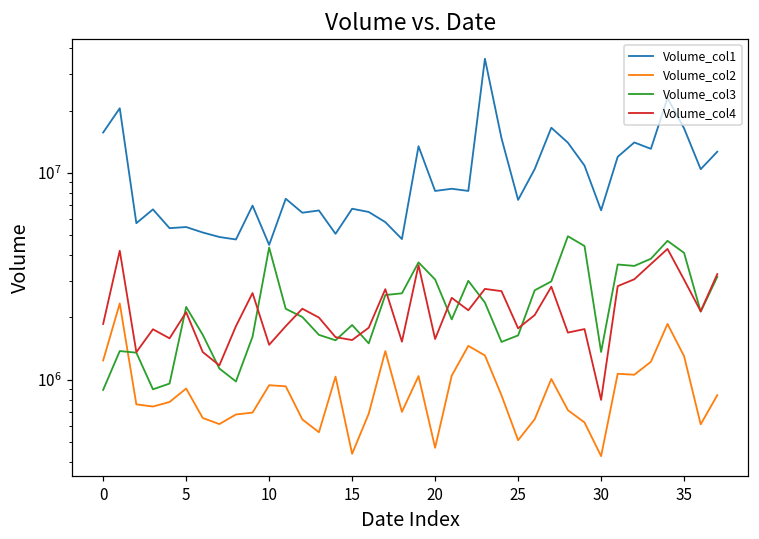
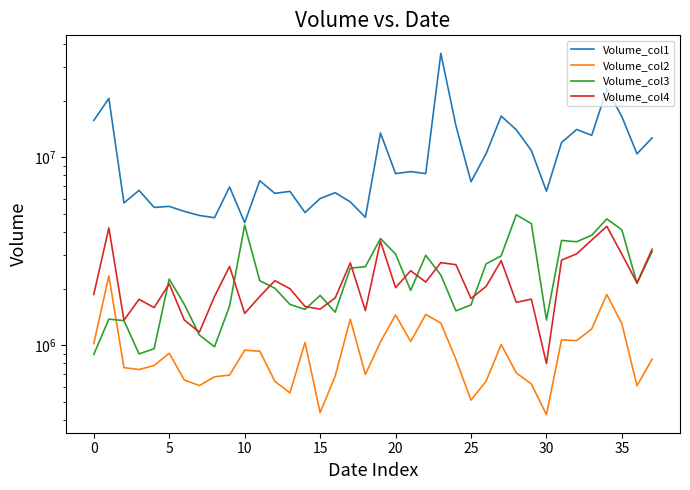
Volume_col2, 0: 1200000 -> 1000000
Volume_col1, 15: 6700000 -> 6000000
Volume_col2, 20: 470000 -> 1400000
Volume_col4, 20: 1600000 -> 2000000
